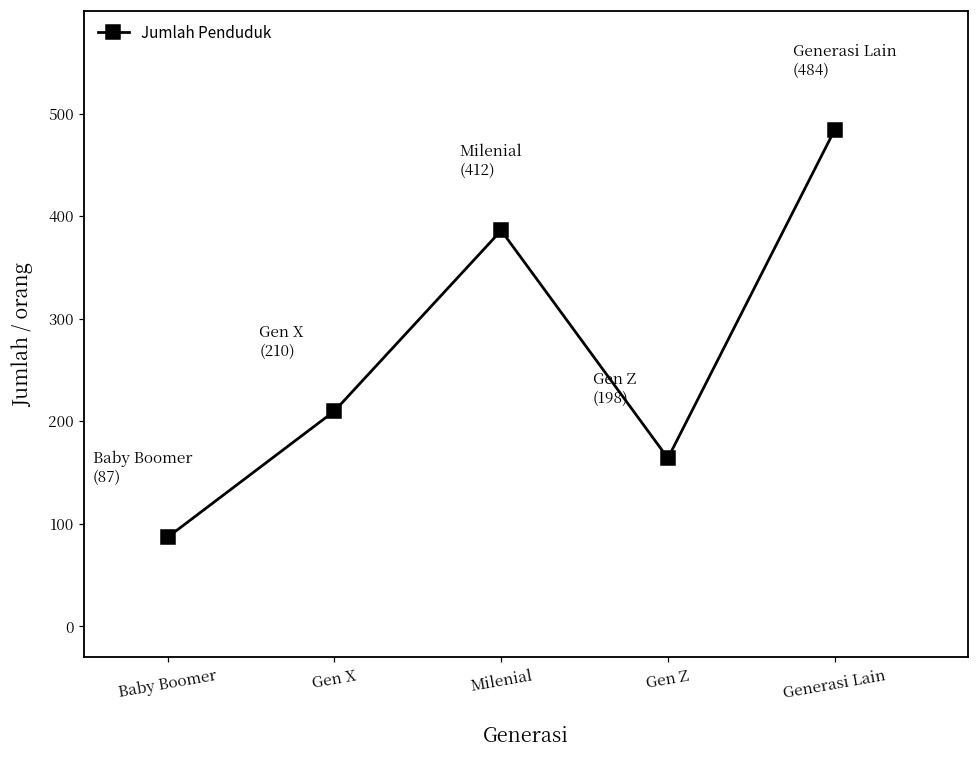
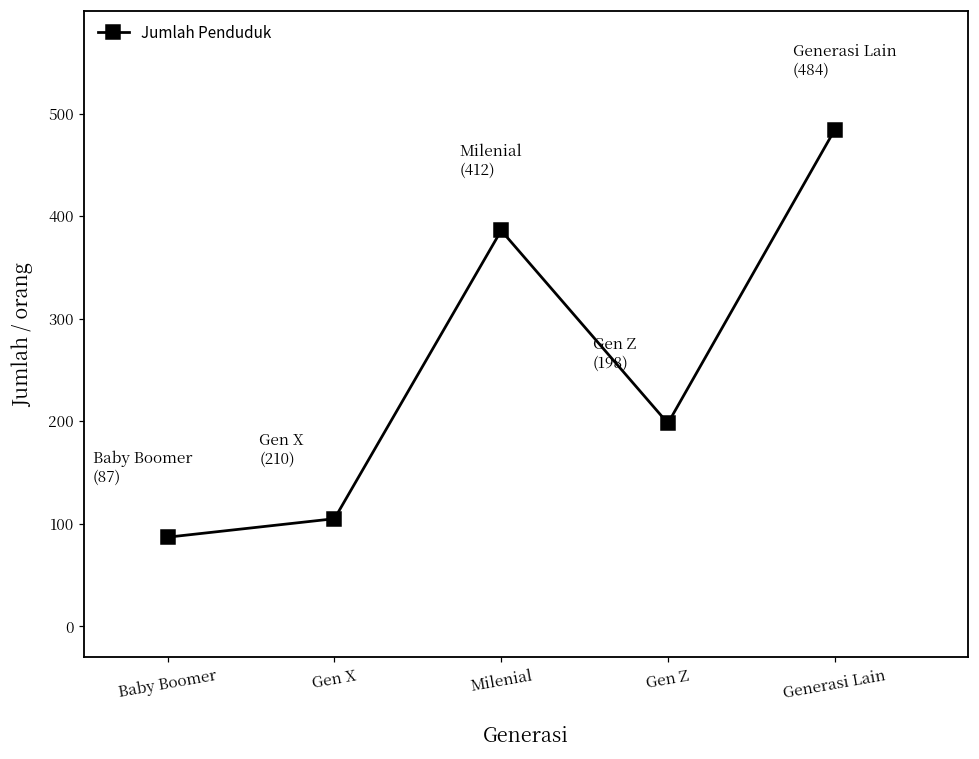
Gen X: 210 -> 110
Gen Z: 160 -> 200
